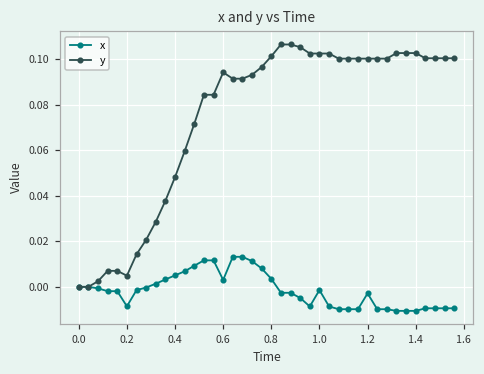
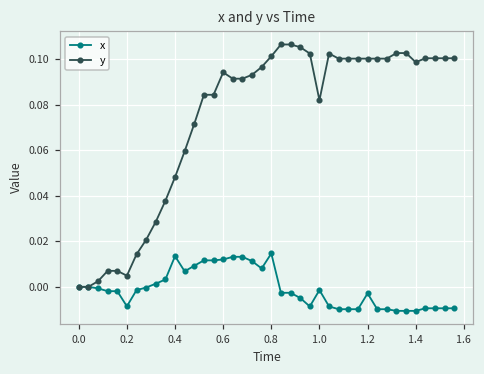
x, 0.4: 0.005 -> 0.013
x, 0.6: 0.003 -> 0.012
x, 0.8: 0.004 -> 0.015
y, 1.0: 0.102 -> 0.082
y, 1.4: 0.103 -> 0.099
